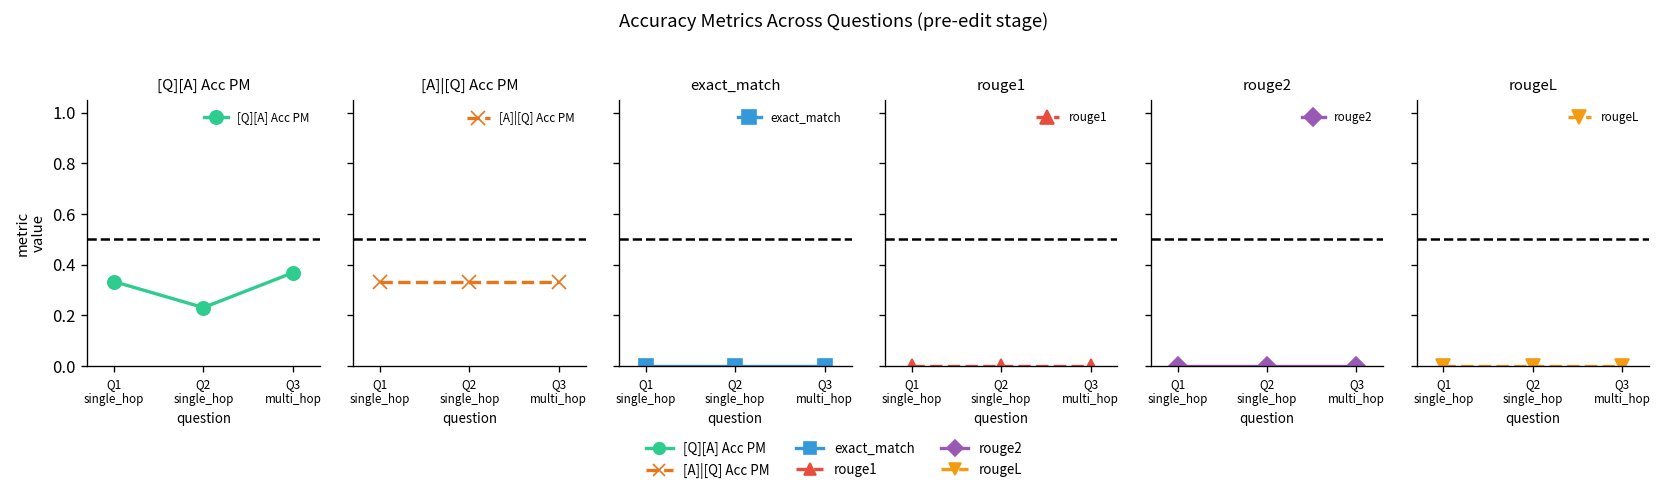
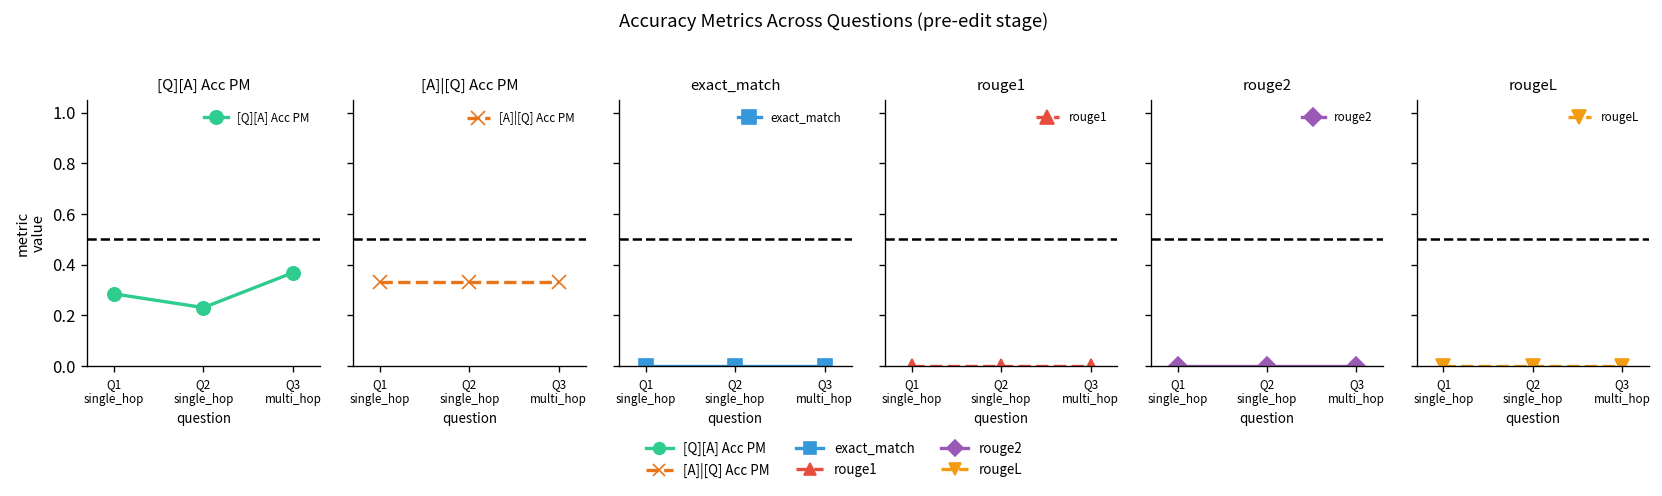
[Q][A] Acc PM, Q1 single_hop: 0.33 -> 0.28
